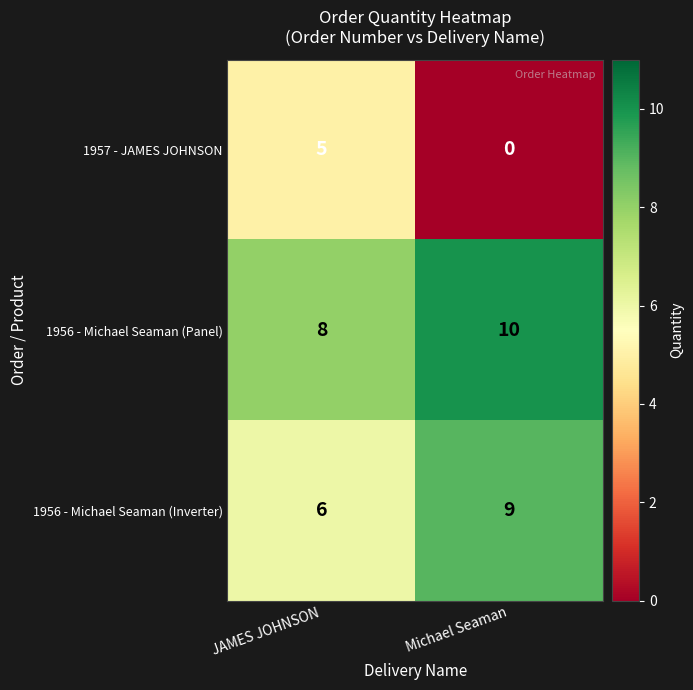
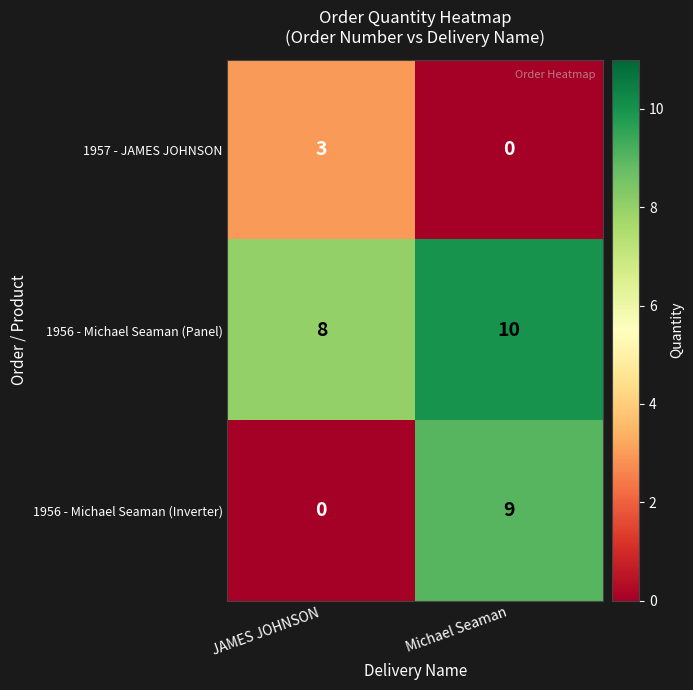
1957 - JAMES JOHNSON, JAMES JOHNSON: 5 -> 3
1956 - Michael Seaman (Inverter), JAMES JOHNSON: 6 -> 0
